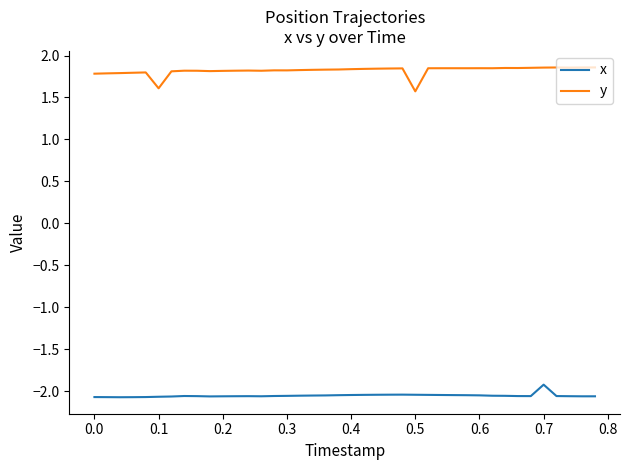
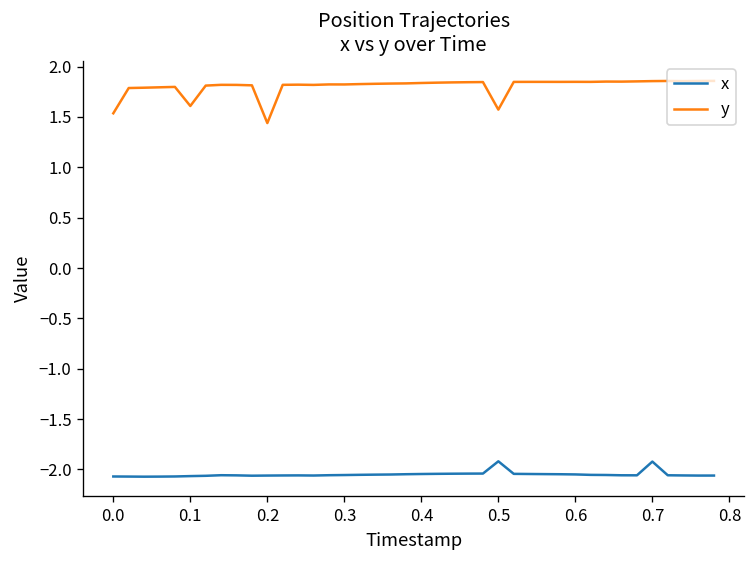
y, 0.0: 1.8 -> 1.5
y, 0.2: 1.8 -> 1.4
x, 0.5: -2.0 -> -1.9
